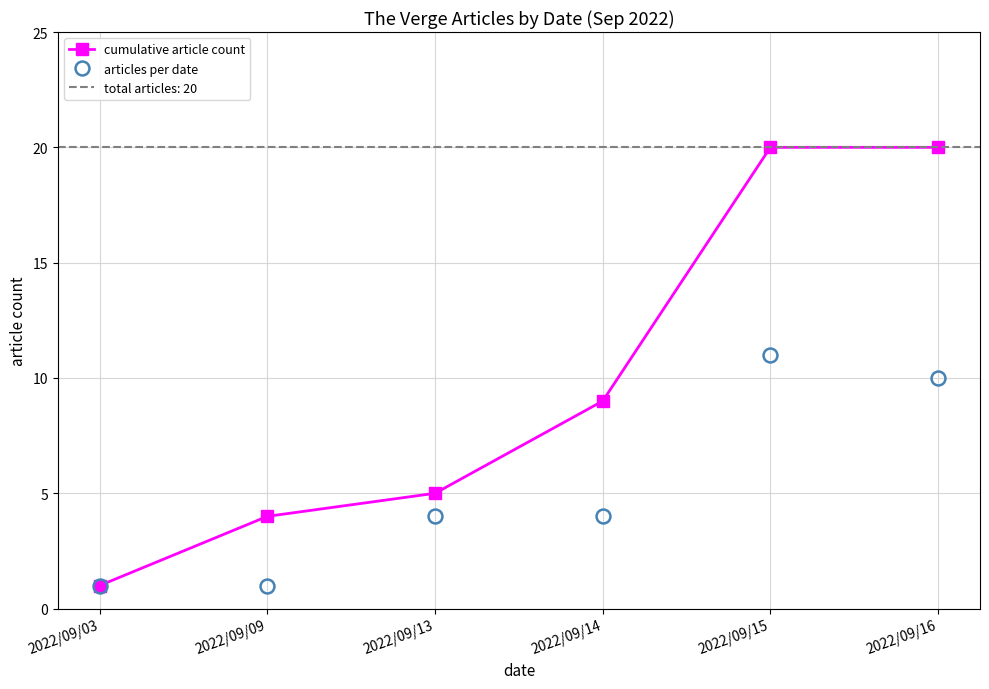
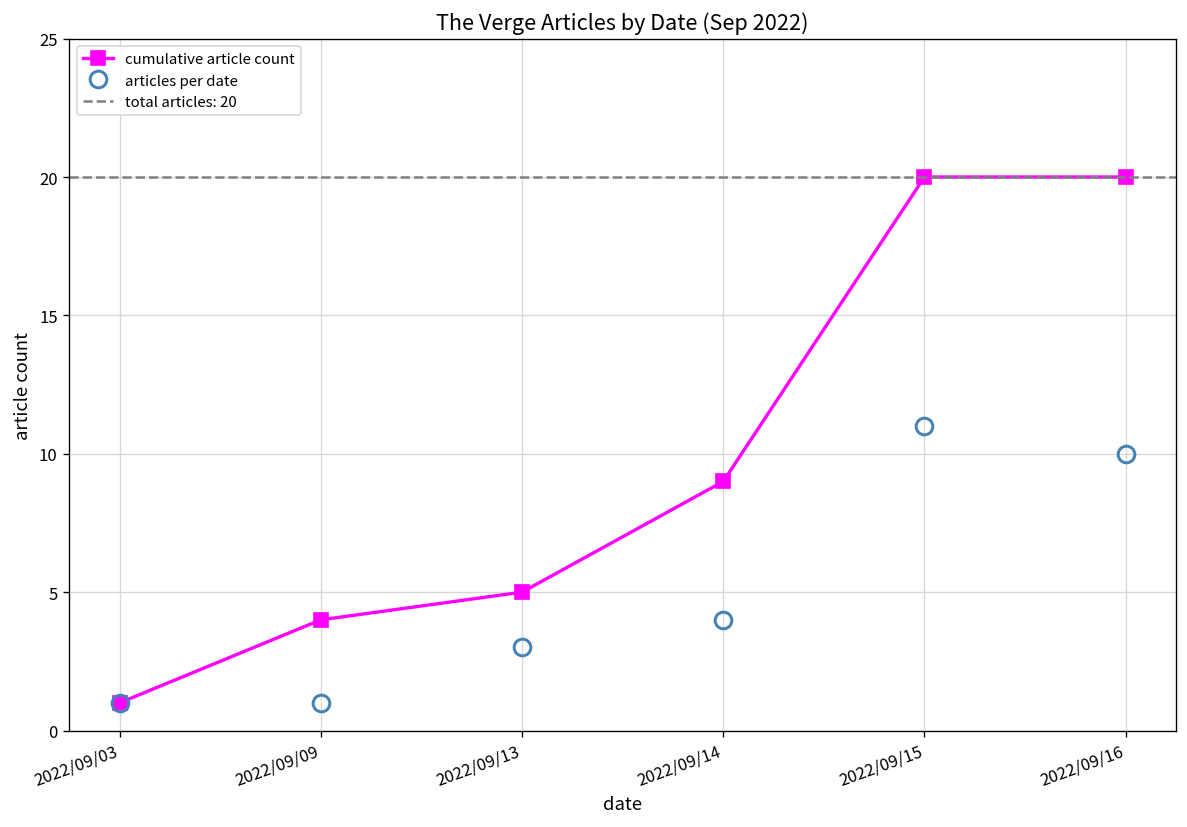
articles per date, 2022/09/13: 4 -> 3
